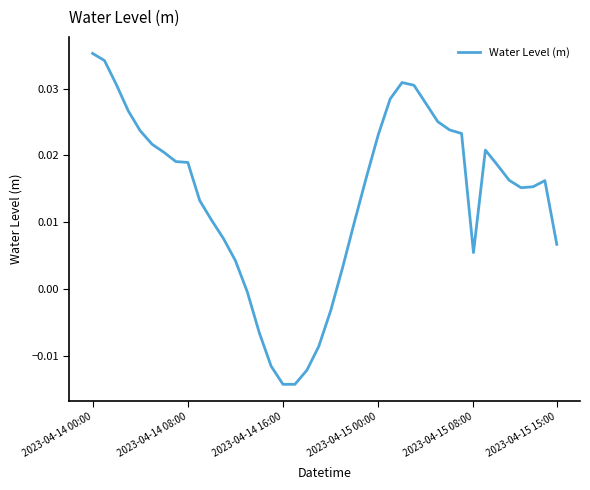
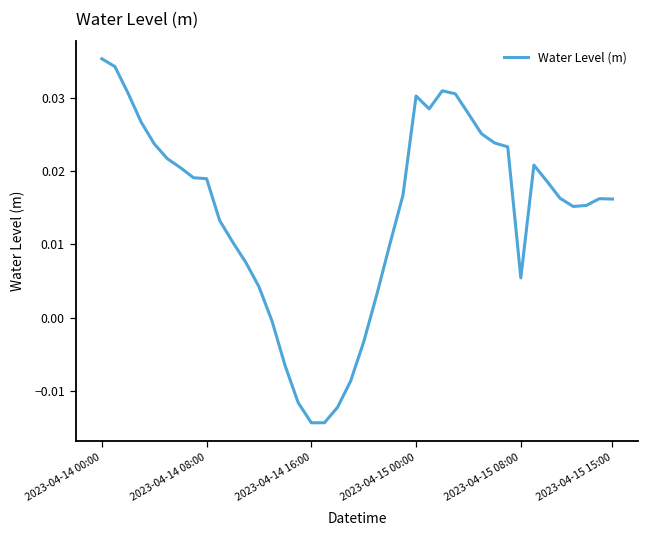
2023-04-15 00:00: 0.023 -> 0.030
2023-04-15 15:00: 0.007 -> 0.016
